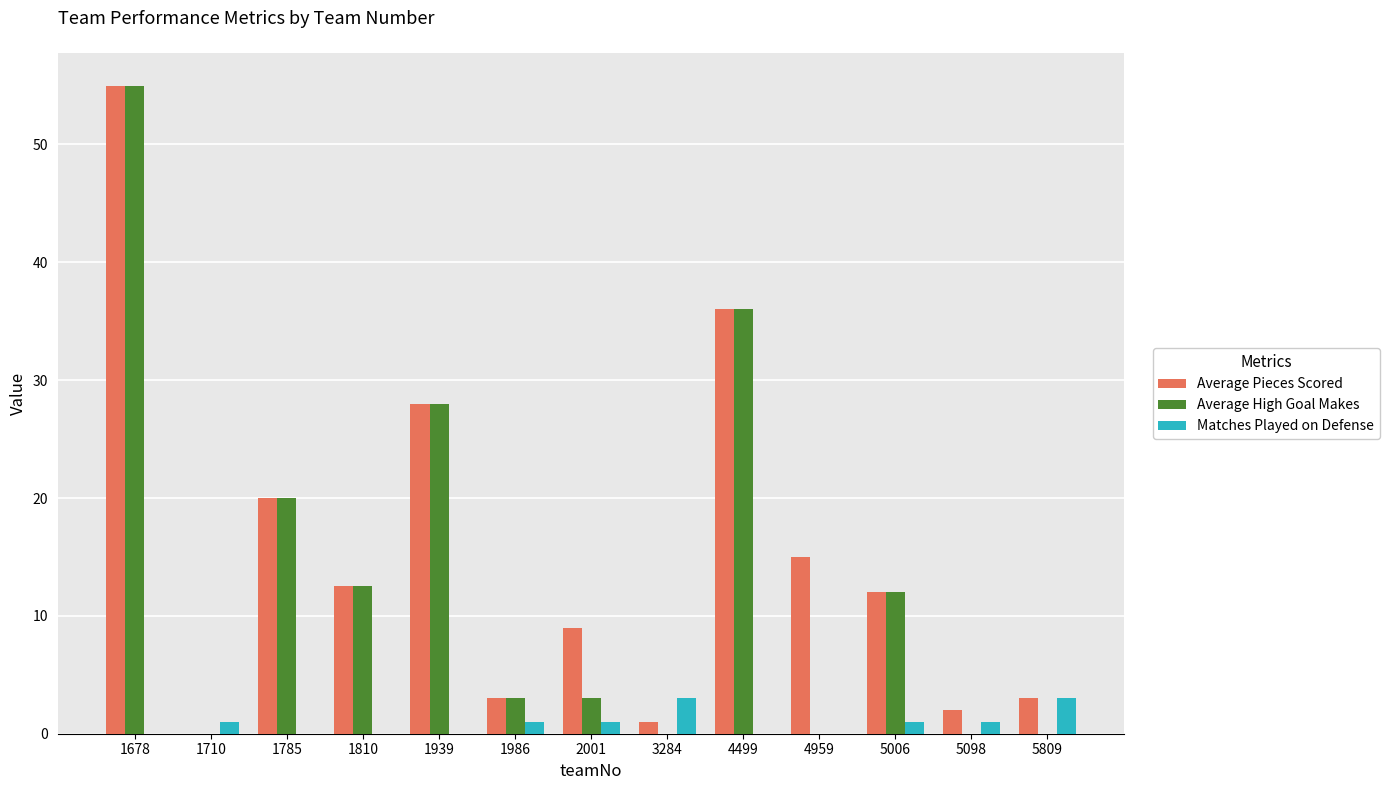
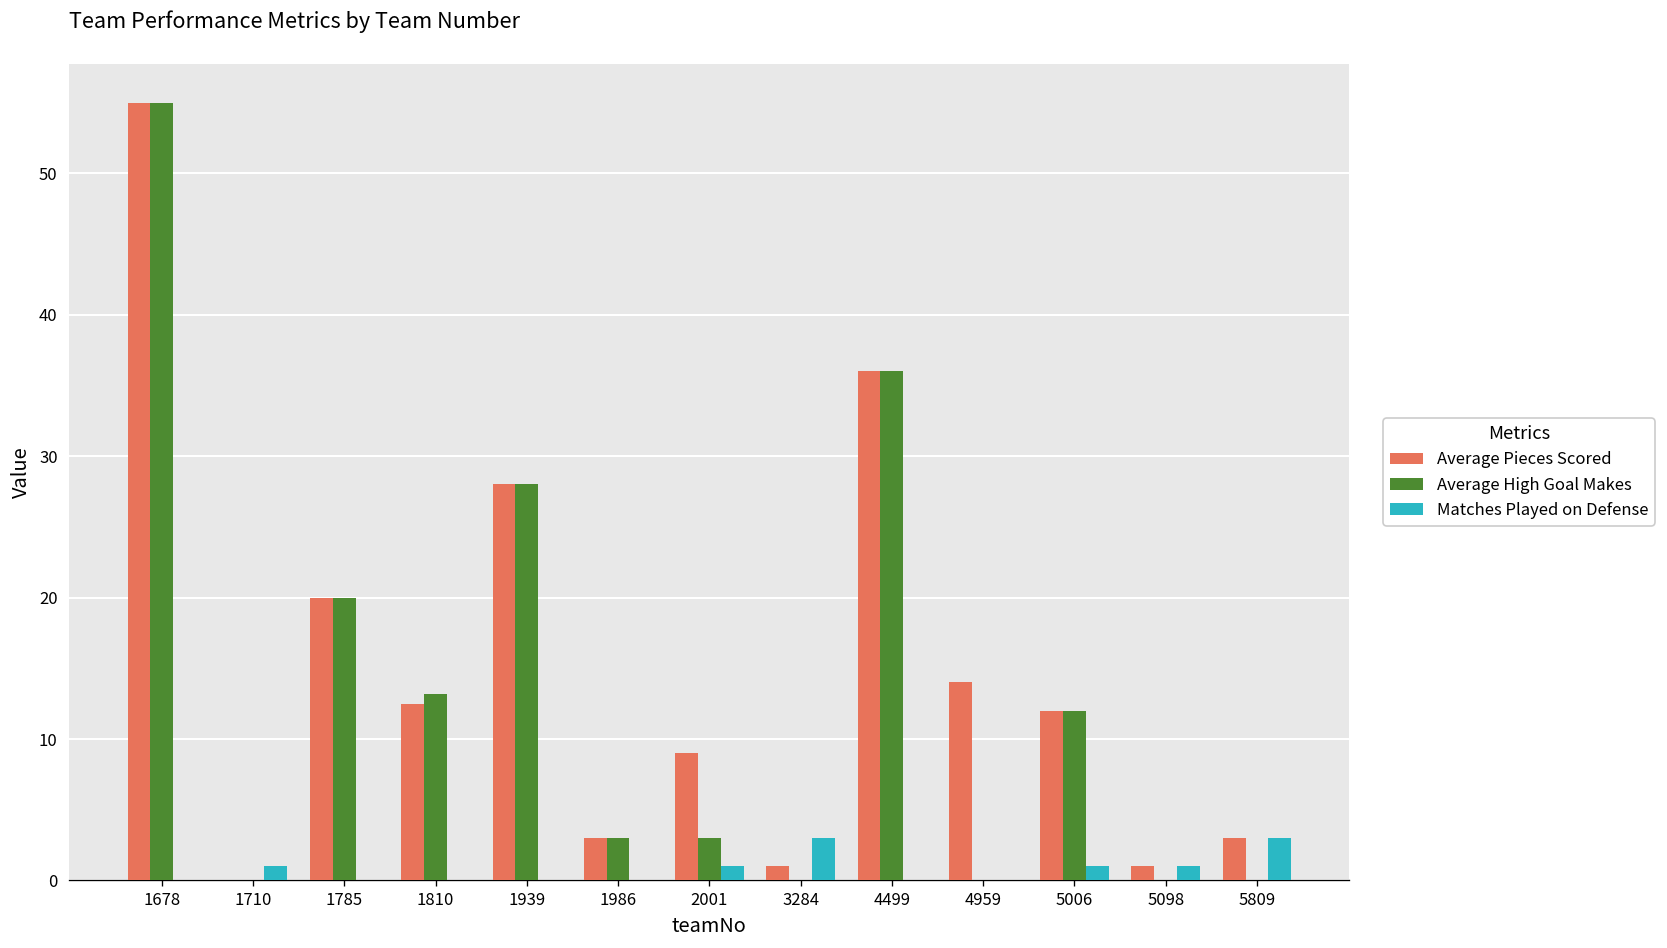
Average High Goal Makes, 1810: 12.5 -> 13.2
Matches Played on Defense, 1986: 1 -> 0
Average Pieces Scored, 4959: 15 -> 14
Average Pieces Scored, 5098: 2 -> 1
